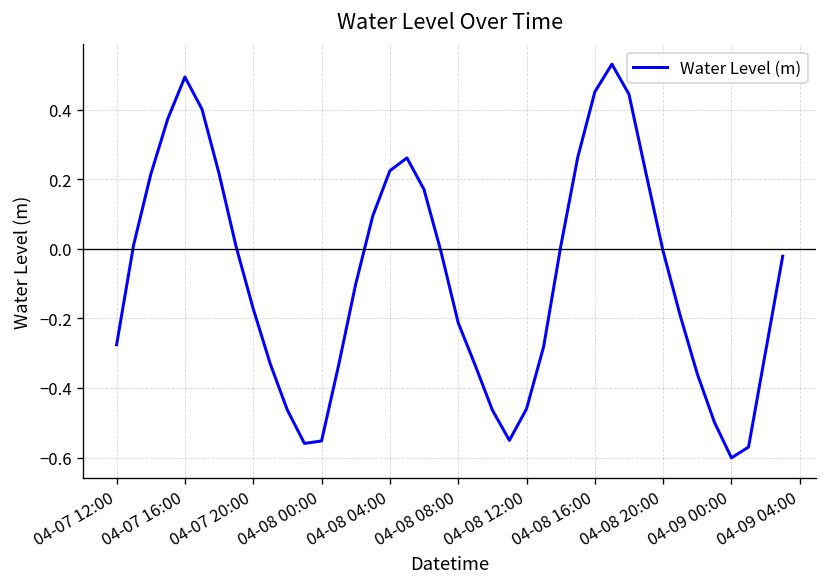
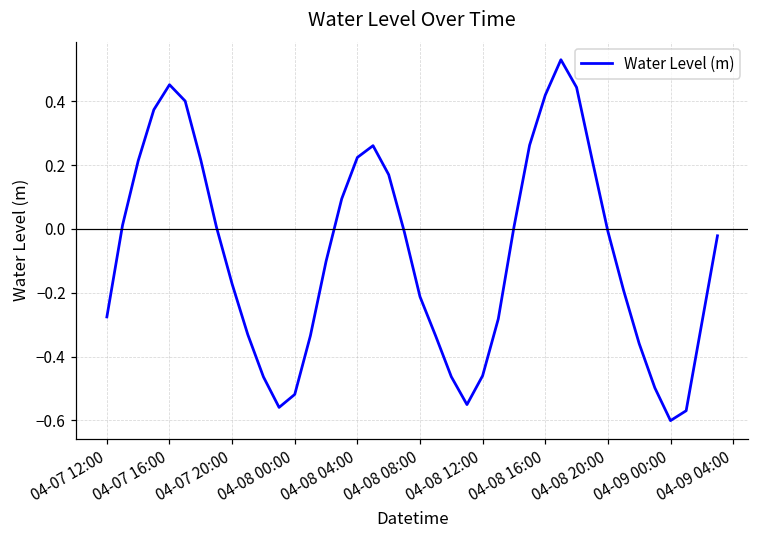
04-07 16:00: 0.49 -> 0.45
04-08 00:00: -0.55 -> -0.52
04-08 16:00: 0.45 -> 0.42
